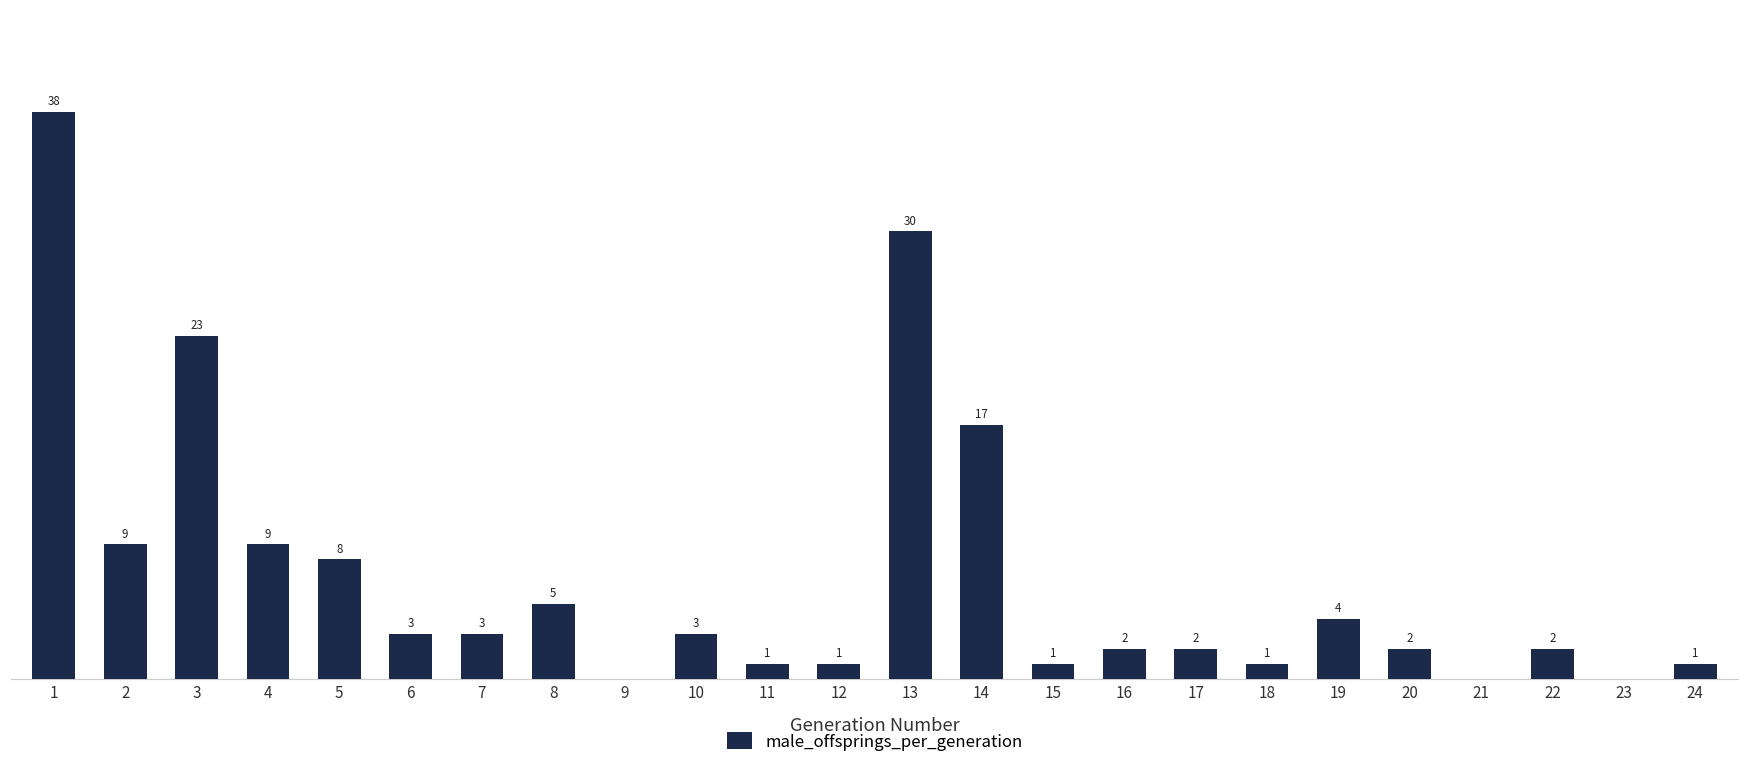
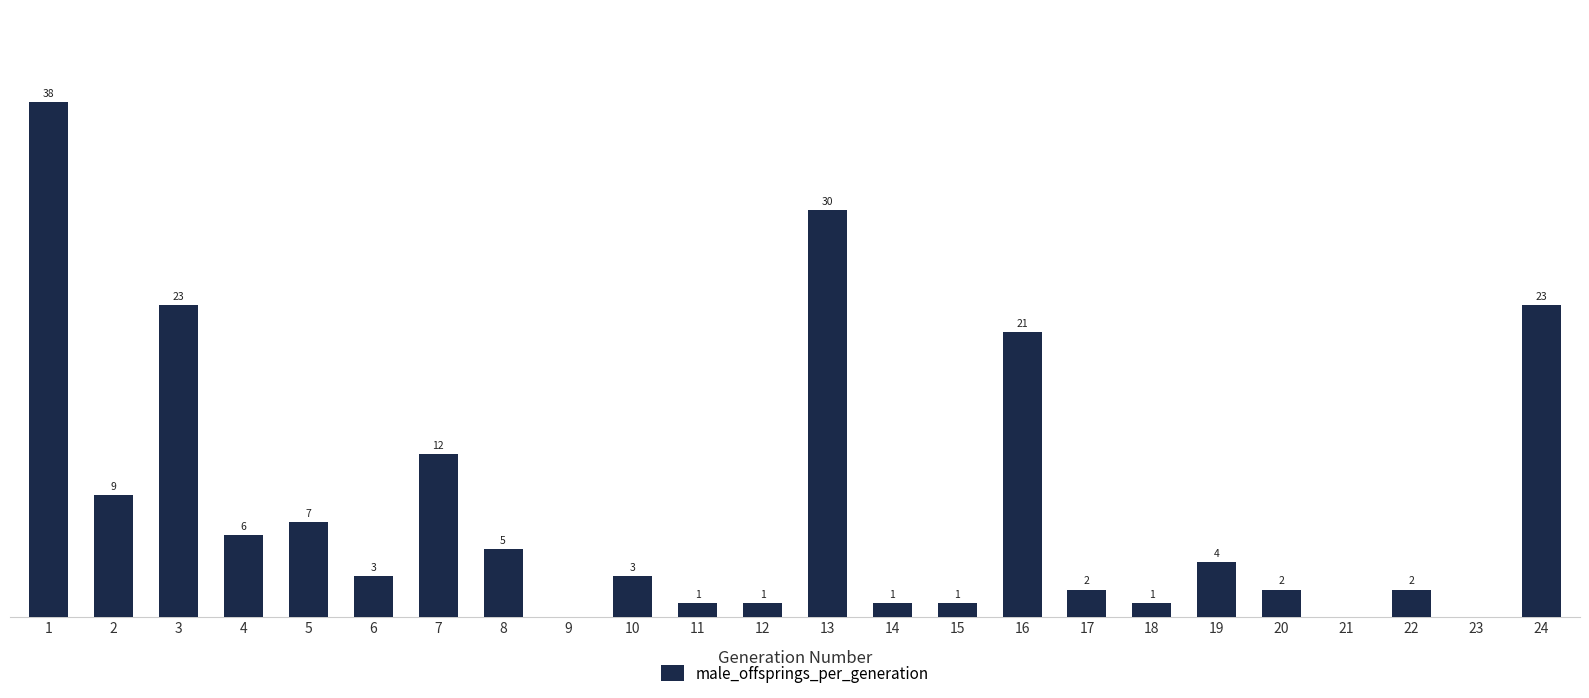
4: 9 -> 6
5: 8 -> 7
7: 3 -> 12
14: 17 -> 1
16: 2 -> 21
24: 1 -> 23
